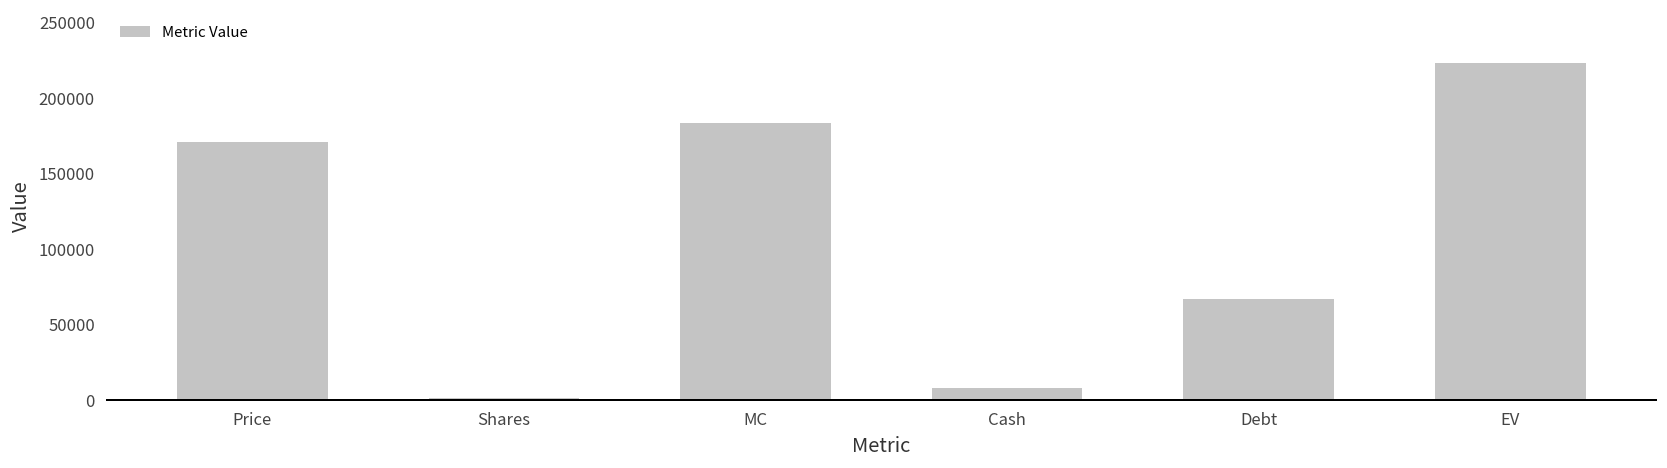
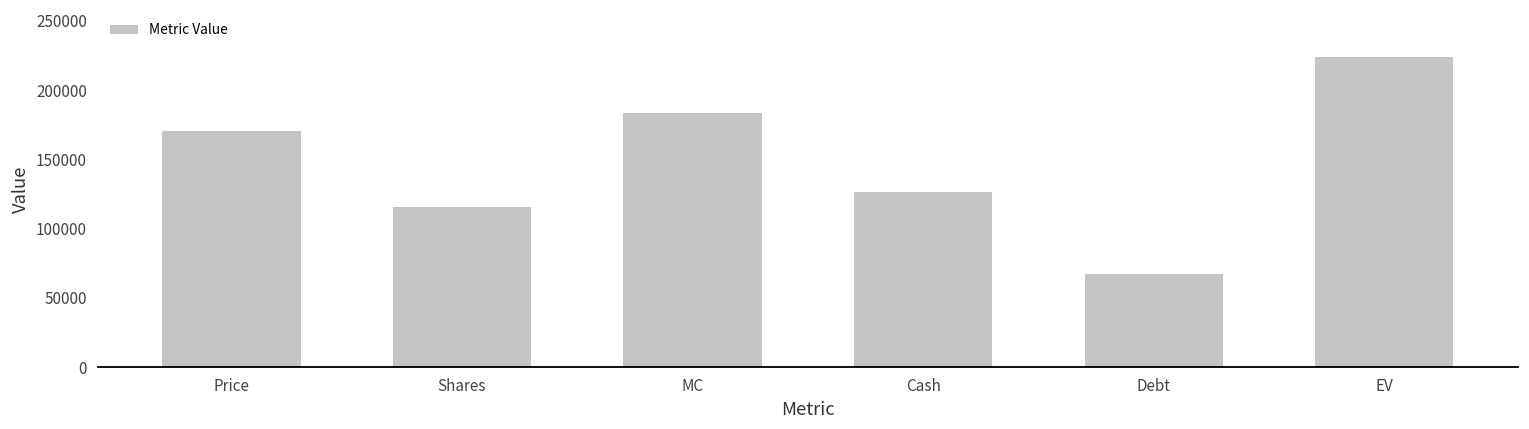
Shares: 1000 -> 116000
Cash: 9000 -> 127000
